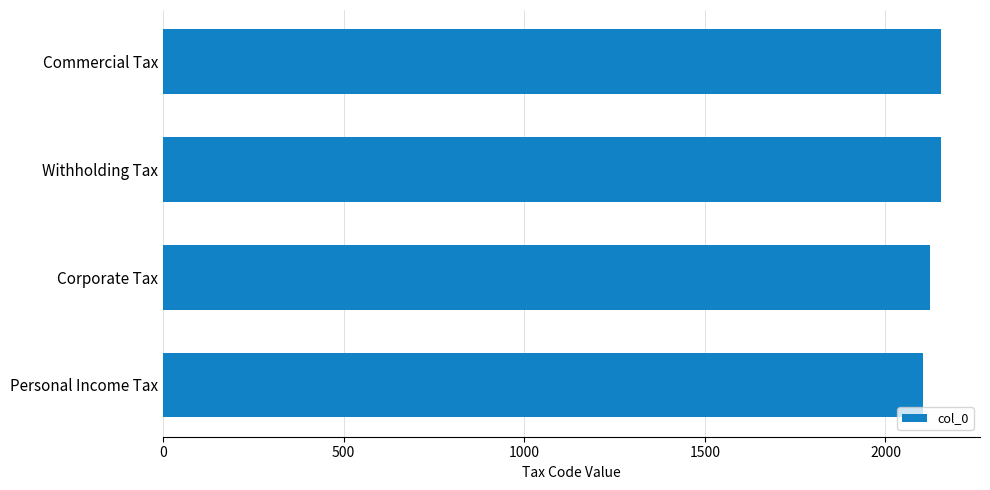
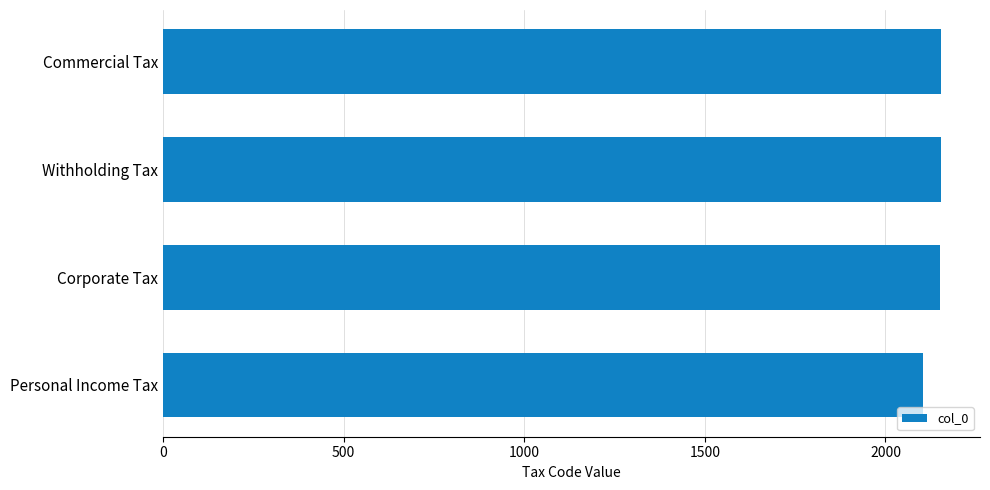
Corporate Tax: 2120 -> 2150
